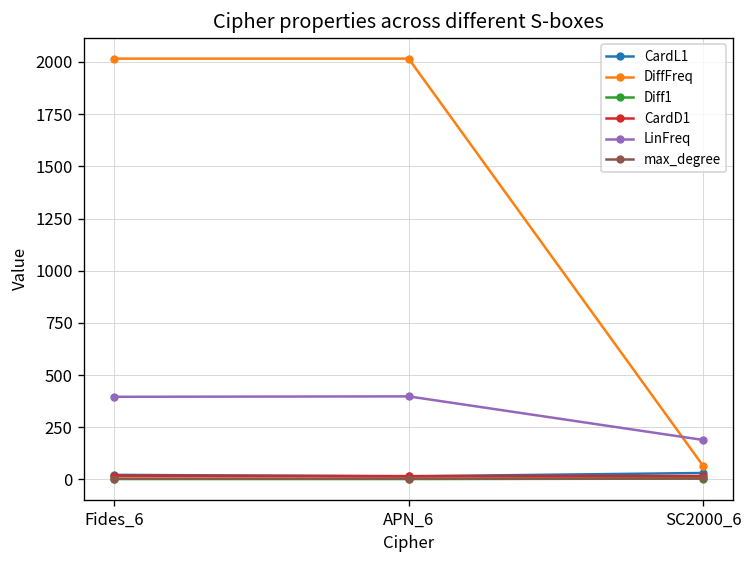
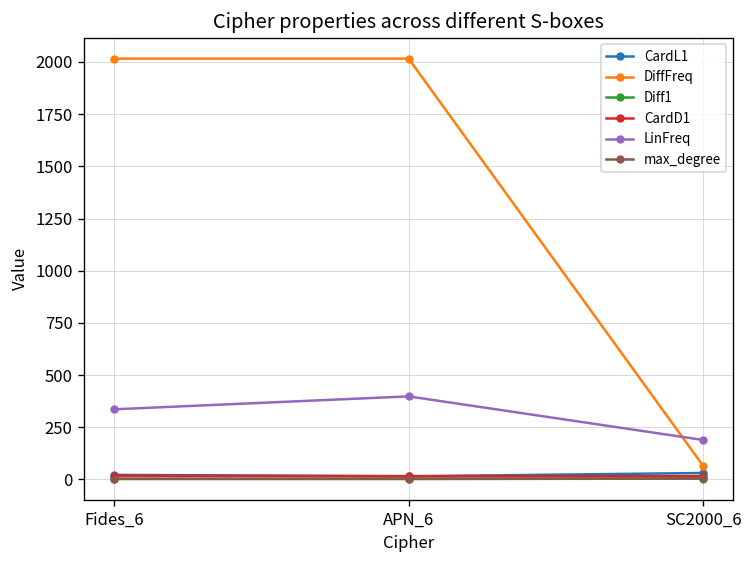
LinFreq, Fides_6: 400 -> 340
